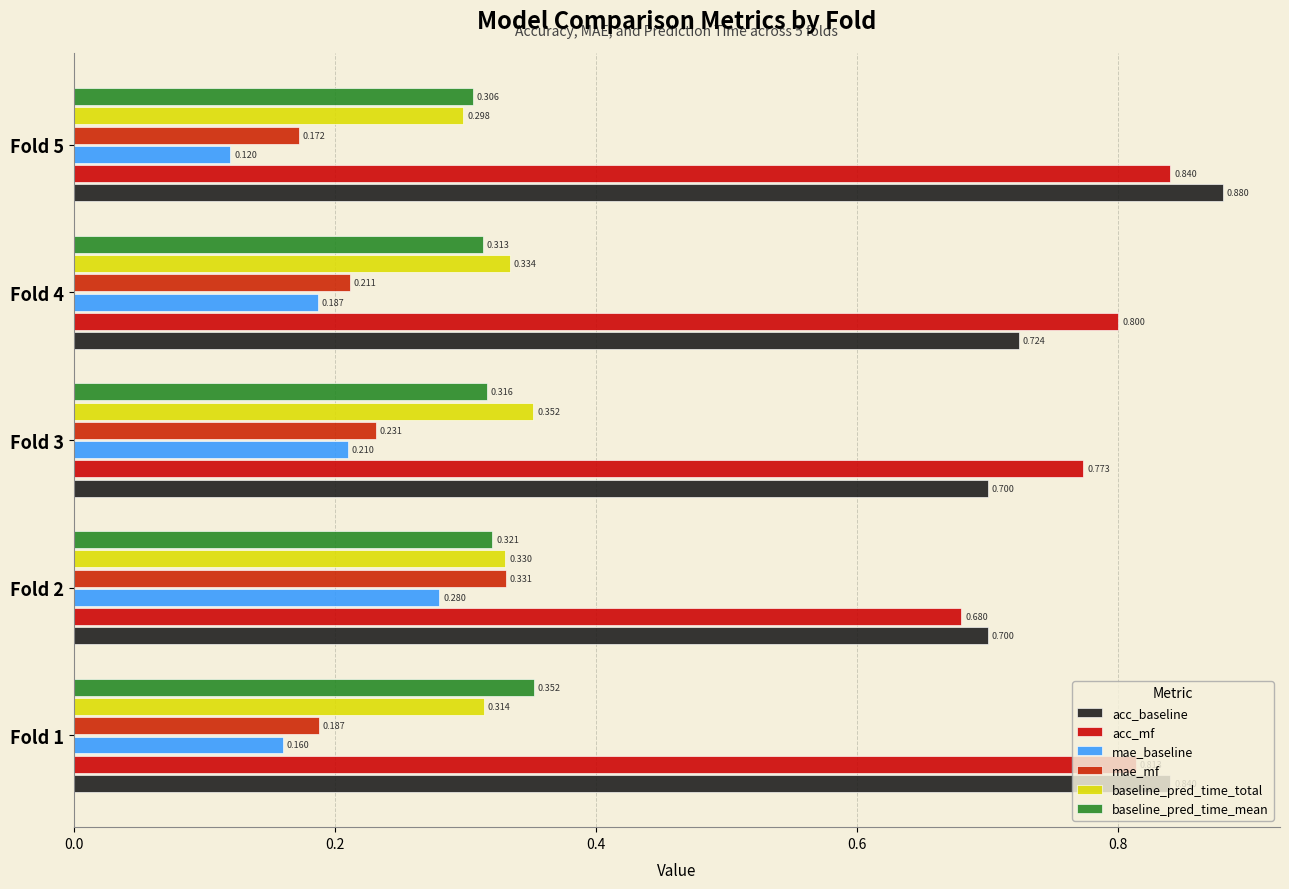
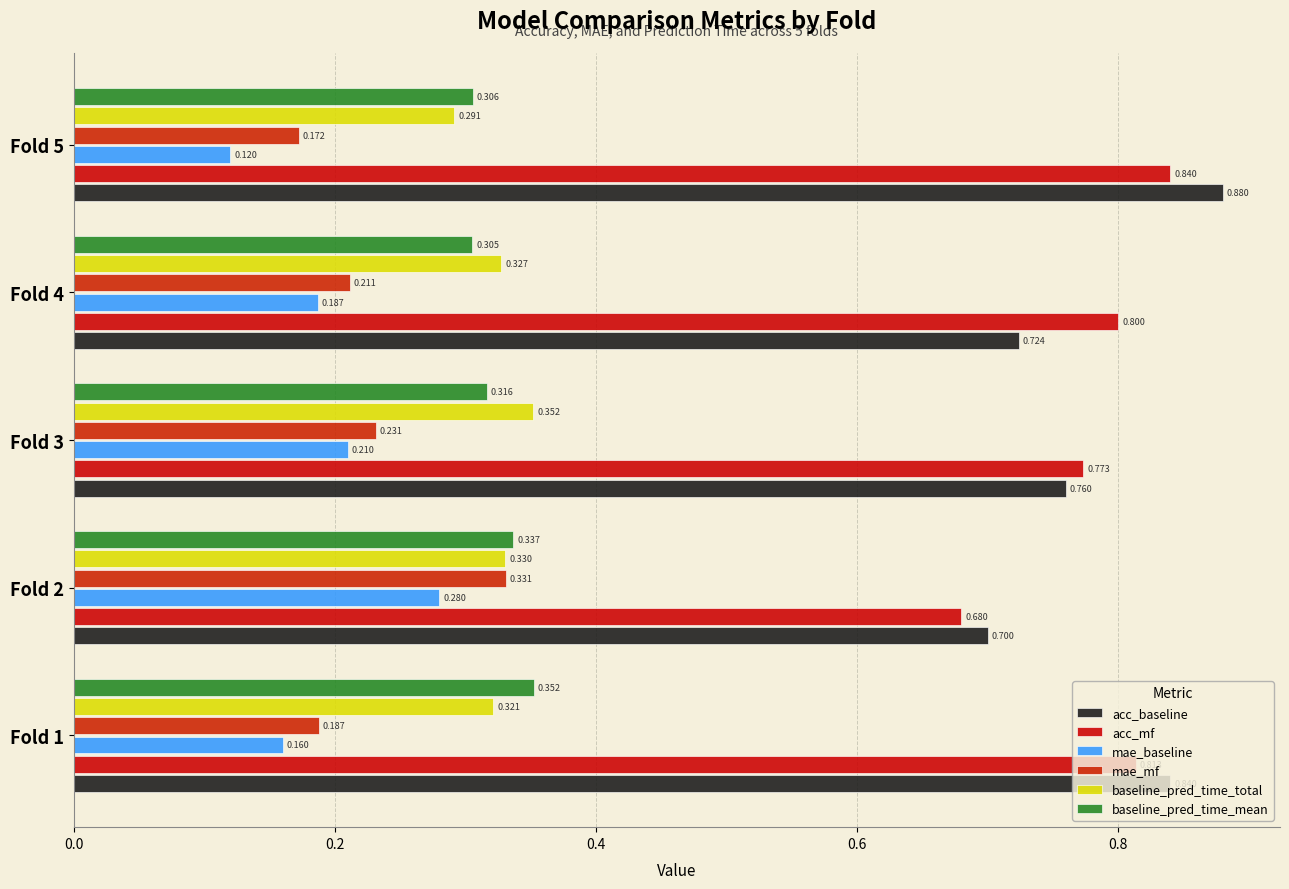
baseline_pred_time_total, Fold 5: 0.298 -> 0.291
baseline_pred_time_mean, Fold 4: 0.313 -> 0.305
baseline_pred_time_total, Fold 4: 0.334 -> 0.327
acc_baseline, Fold 3: 0.700 -> 0.760
baseline_pred_time_mean, Fold 2: 0.321 -> 0.337
baseline_pred_time_total, Fold 1: 0.314 -> 0.321
